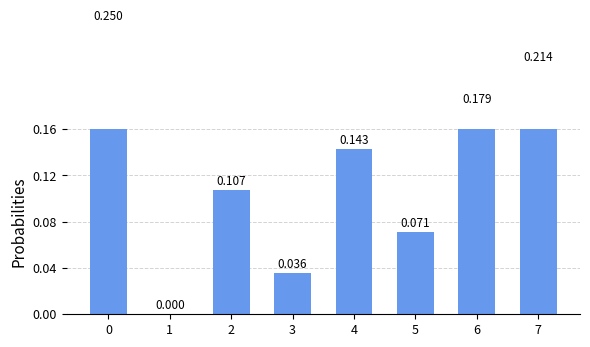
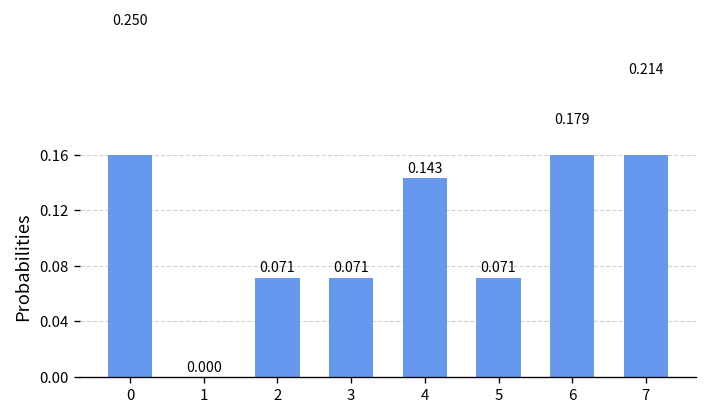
2: 0.107 -> 0.071
3: 0.036 -> 0.071
